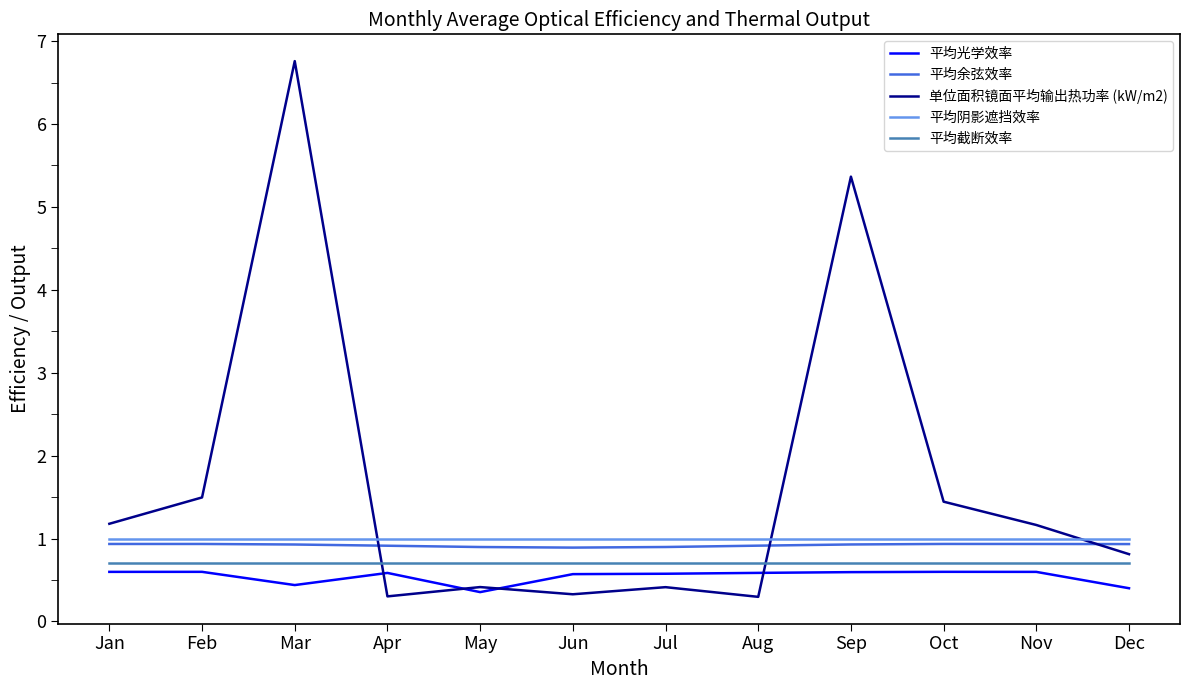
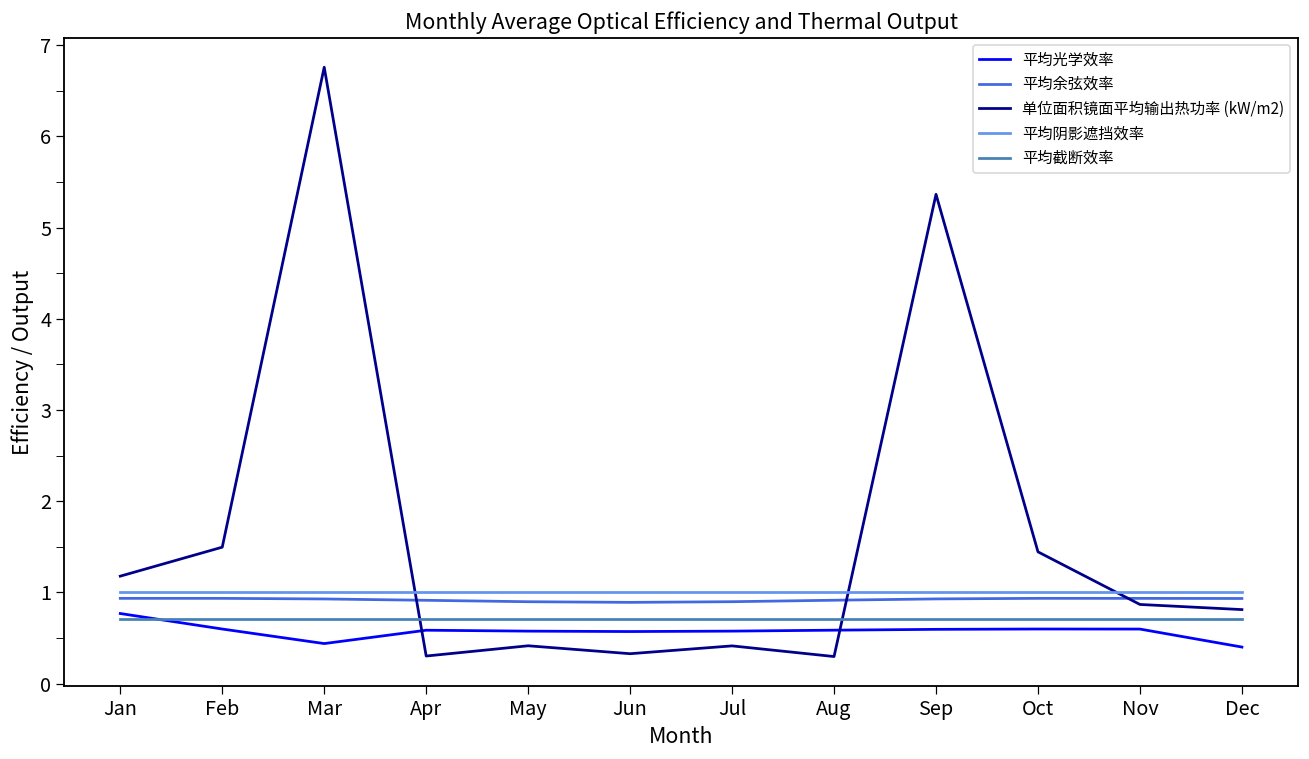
平均光学效率, Jan: 0.6 -> 0.8
平均光学效率, May: 0.4 -> 0.6
单位面积镜面平均输出热功率 (kW/m2), Nov: 1.2 -> 0.9
